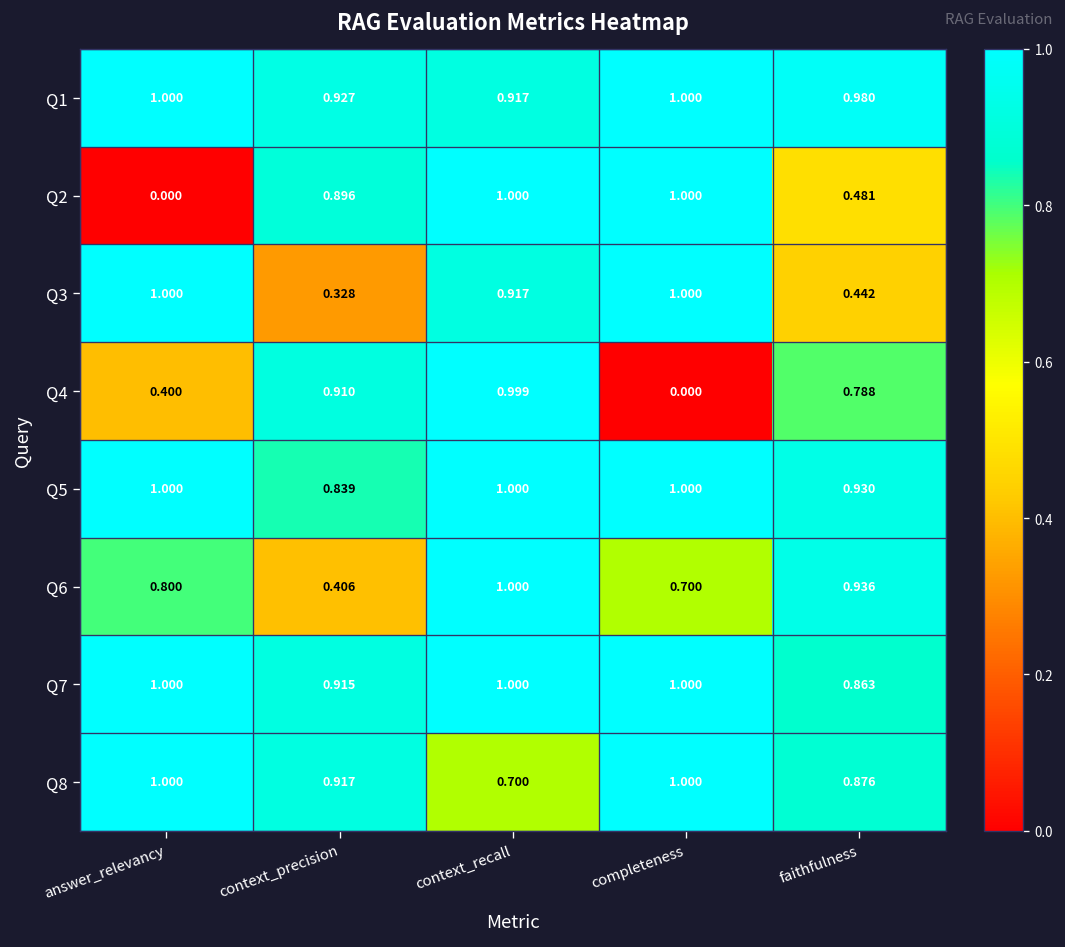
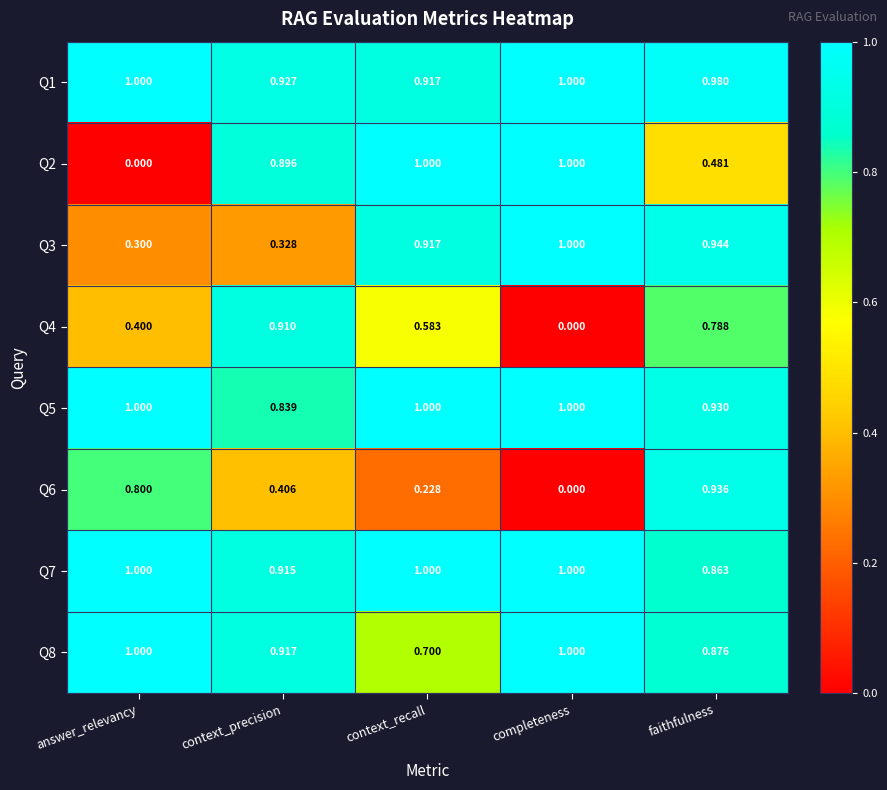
Q3, answer_relevancy: 1.000 -> 0.300
Q3, faithfulness: 0.442 -> 0.944
Q4, context_recall: 0.999 -> 0.583
Q6, context_recall: 1.000 -> 0.228
Q6, completeness: 0.700 -> 0.000
